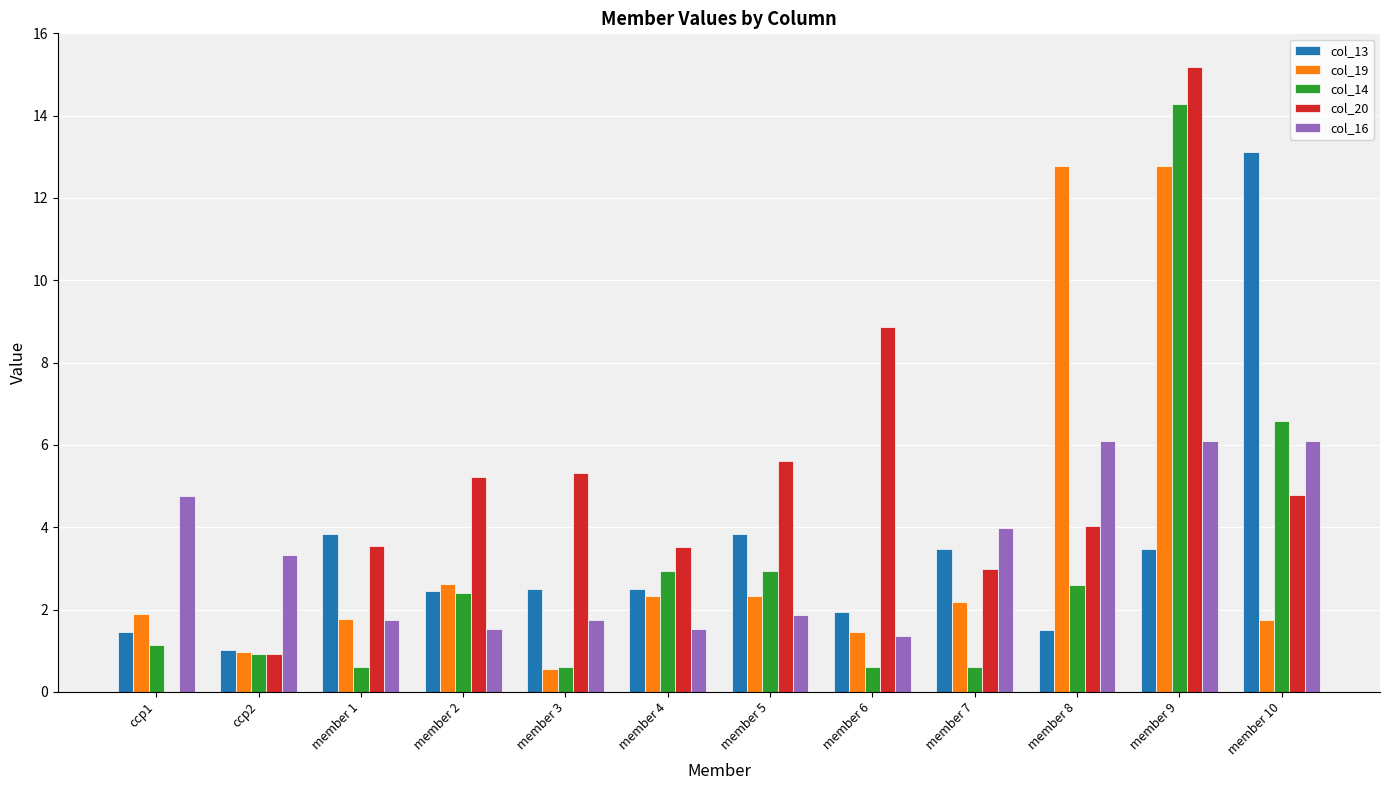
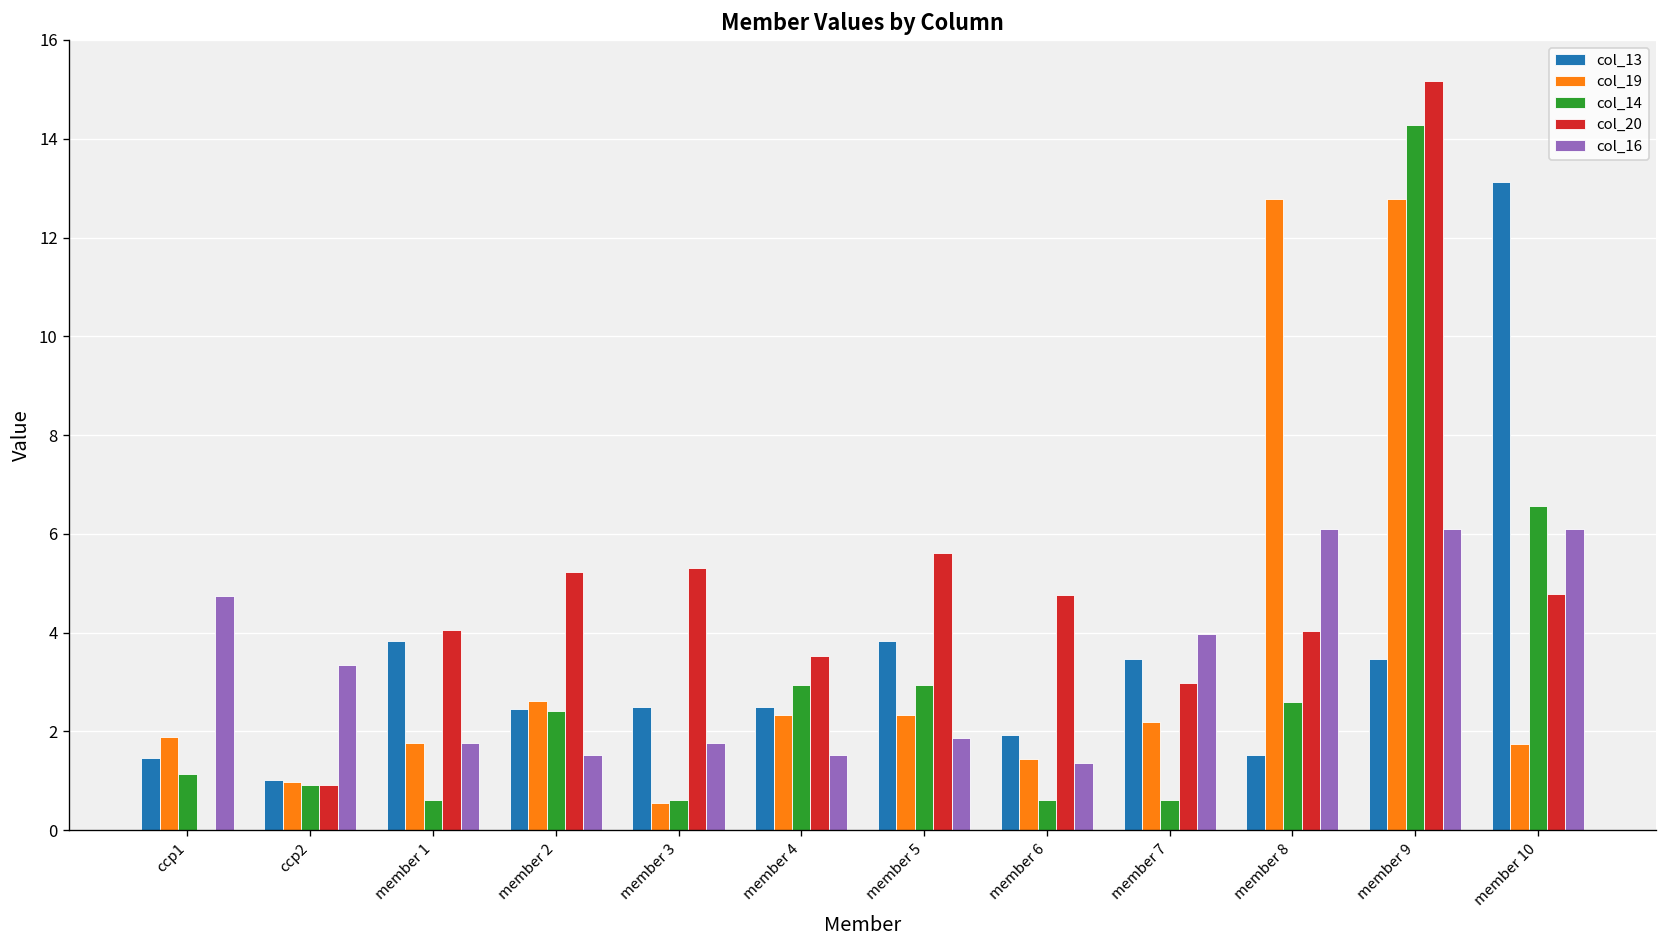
col_20, member 1: 3.5 -> 4.1
col_20, member 6: 8.9 -> 4.8
